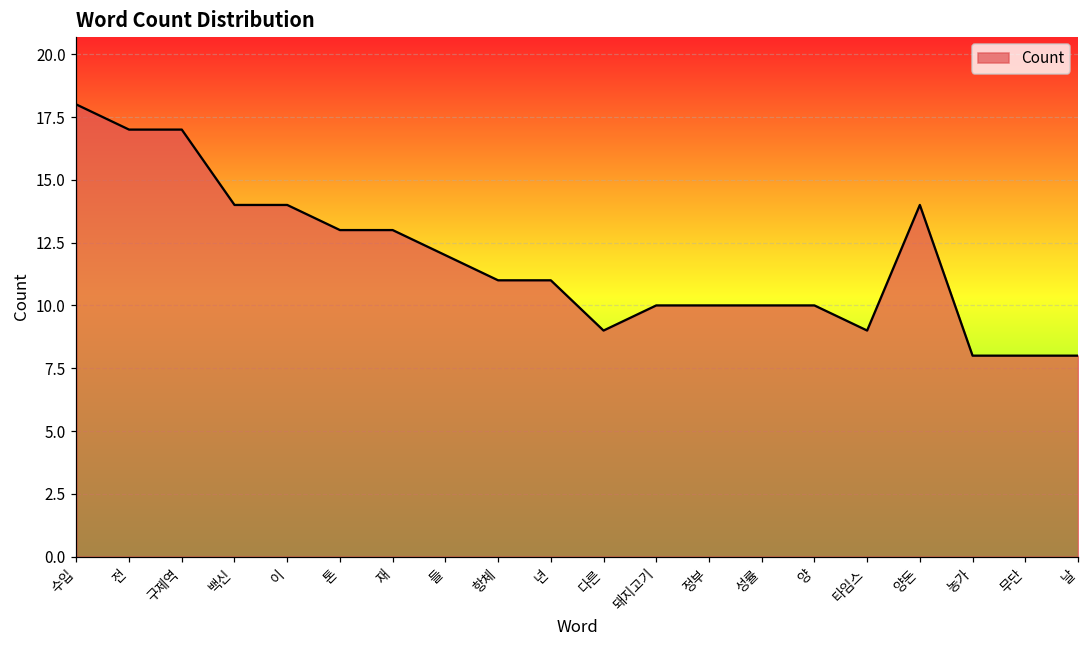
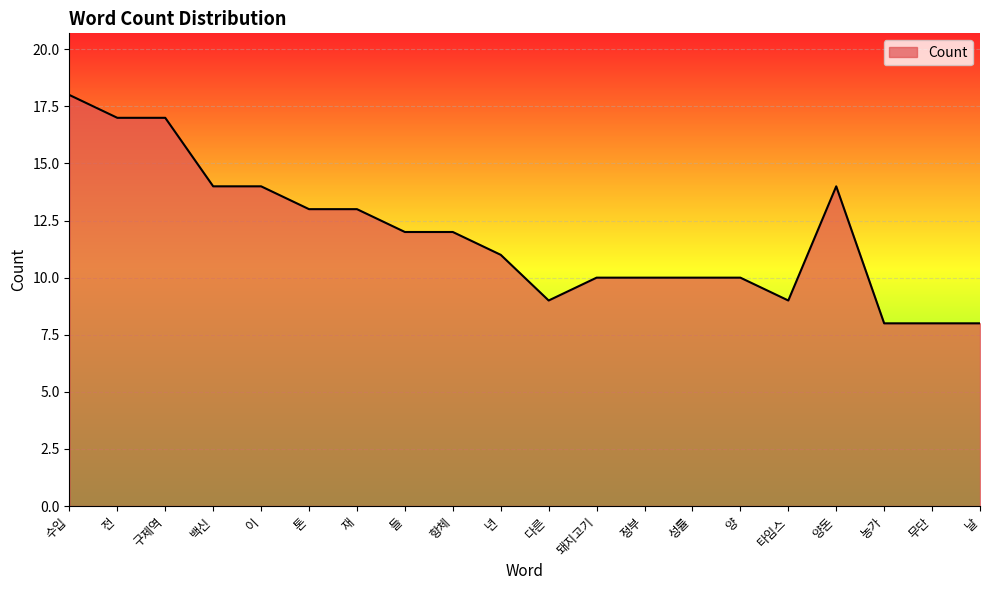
항체: 11 -> 12
